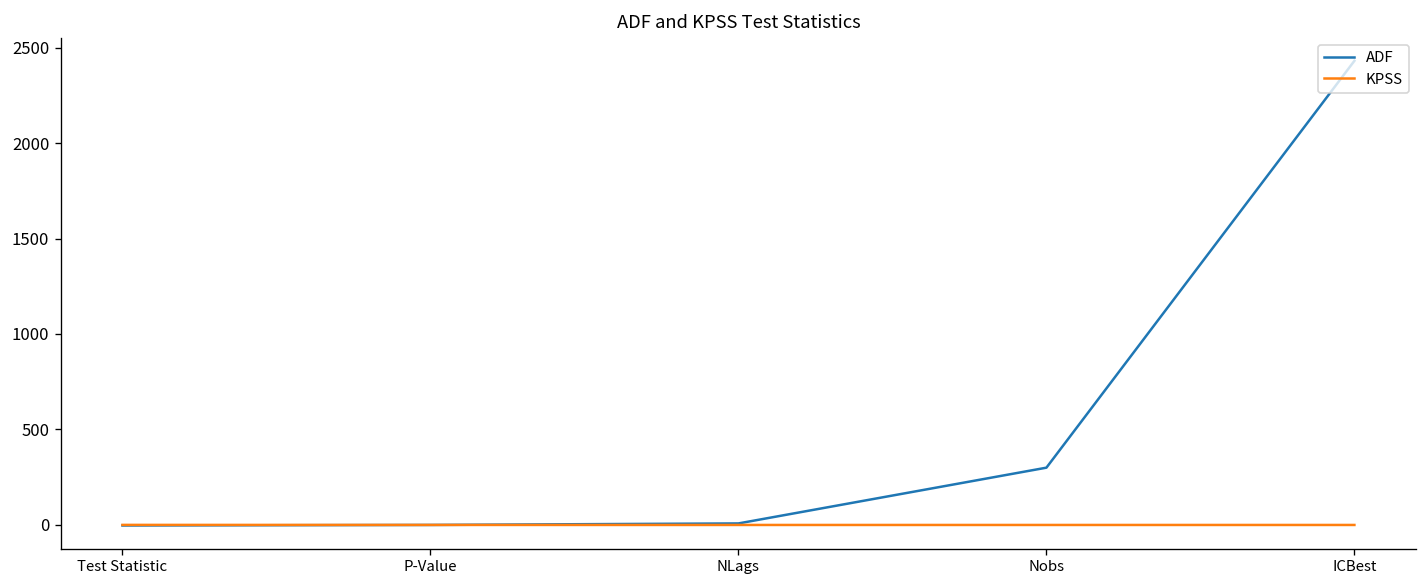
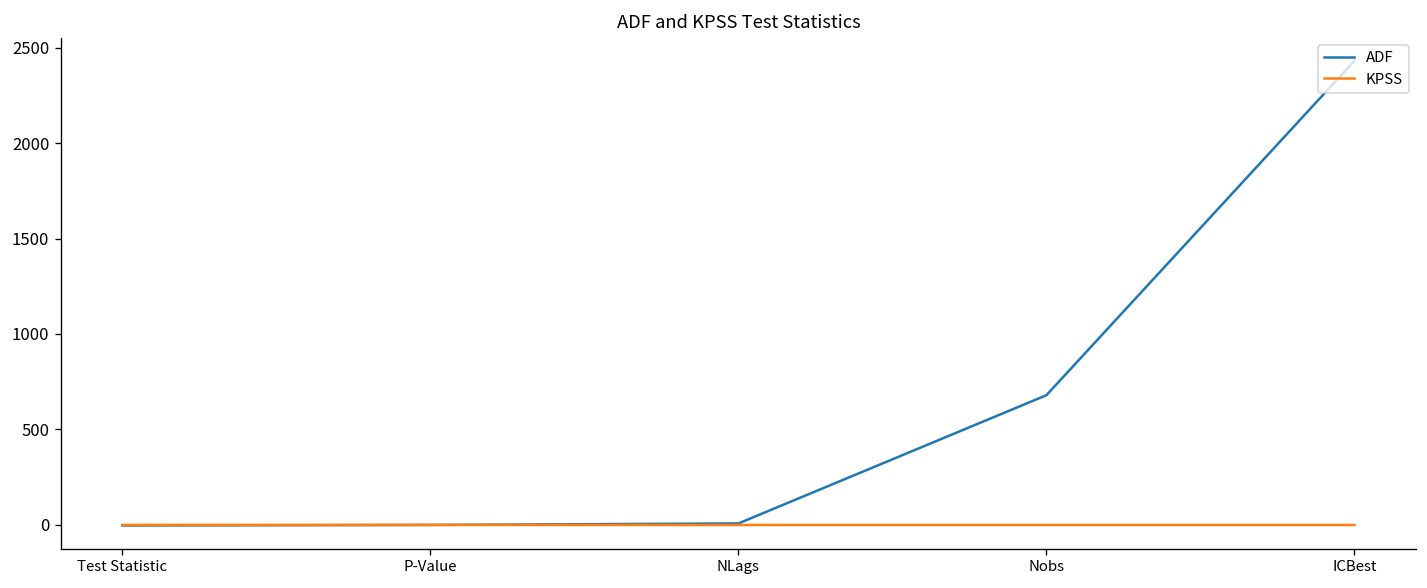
ADF, Nobs: 300 -> 680
